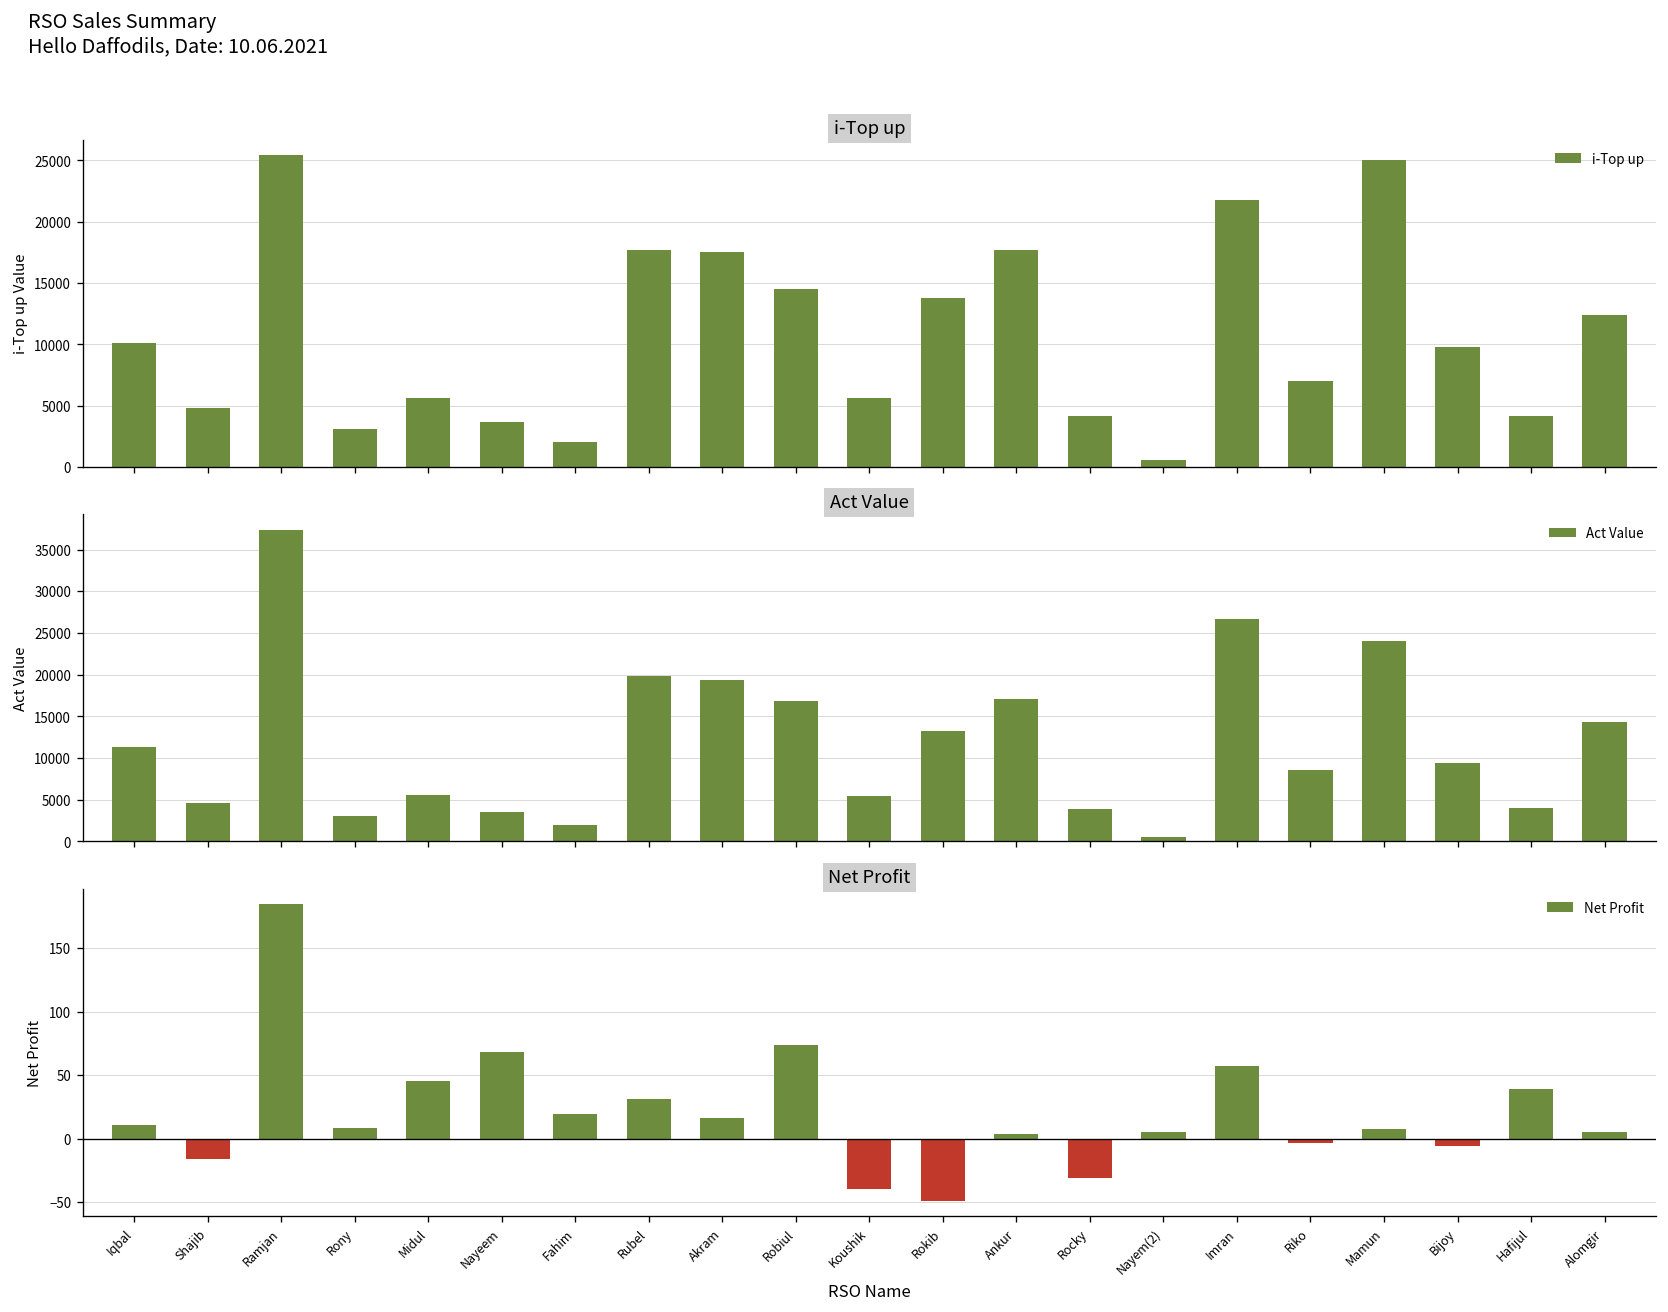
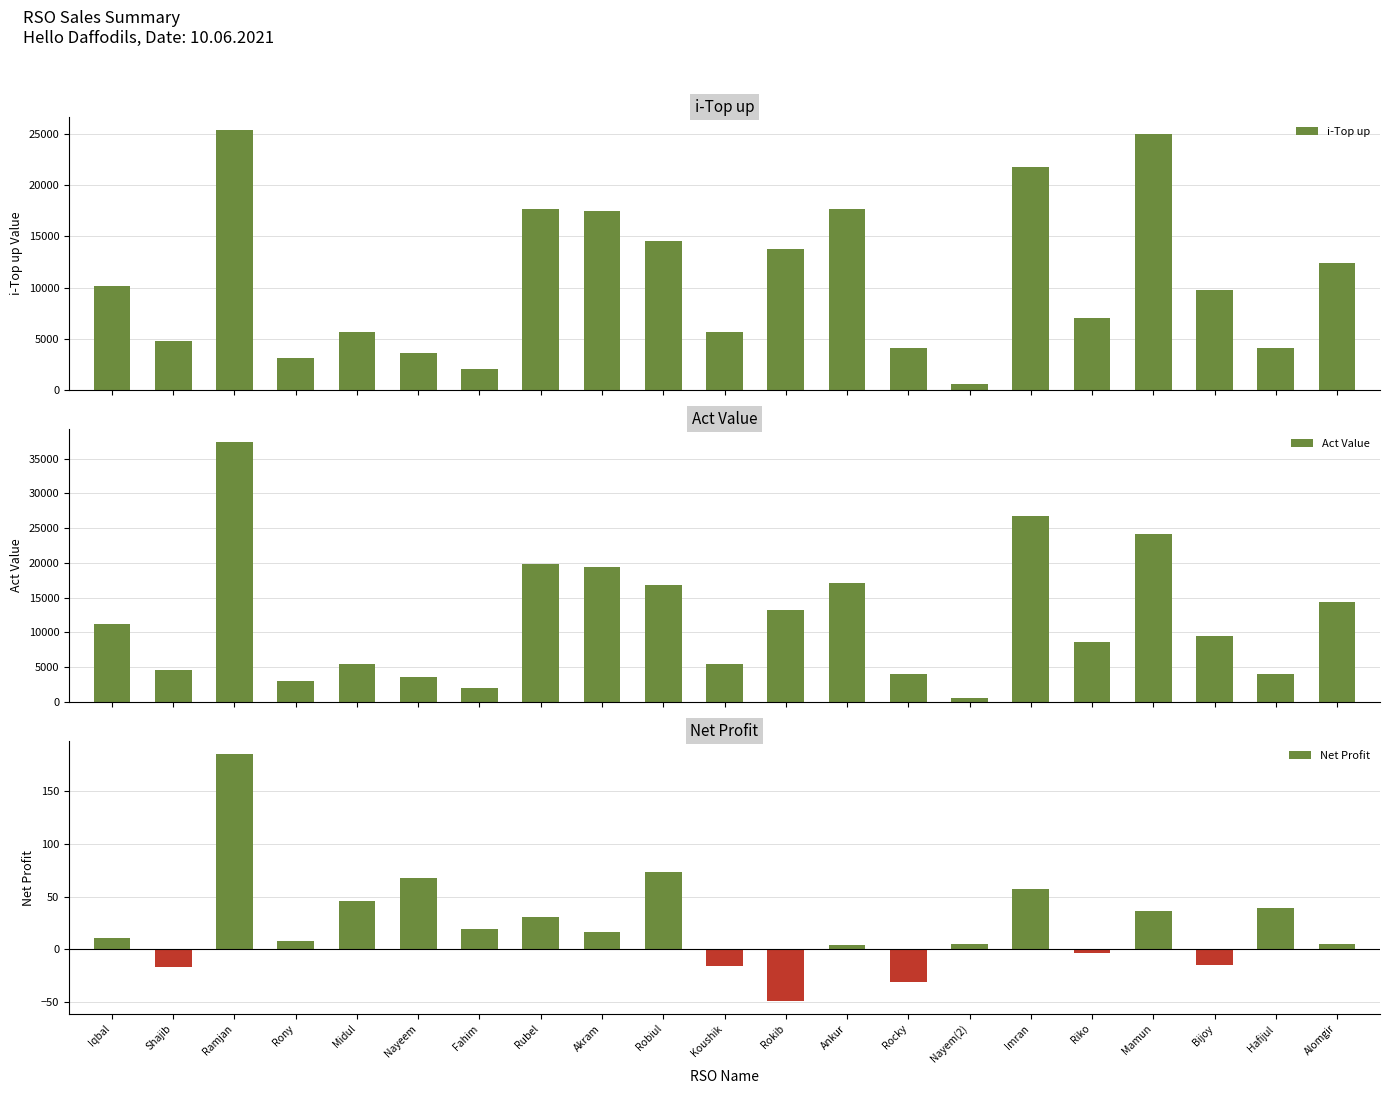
Net Profit, Koushik: -39 -> -16
Net Profit, Mamun: 8 -> 37
Net Profit, Bijoy: -6 -> -14
